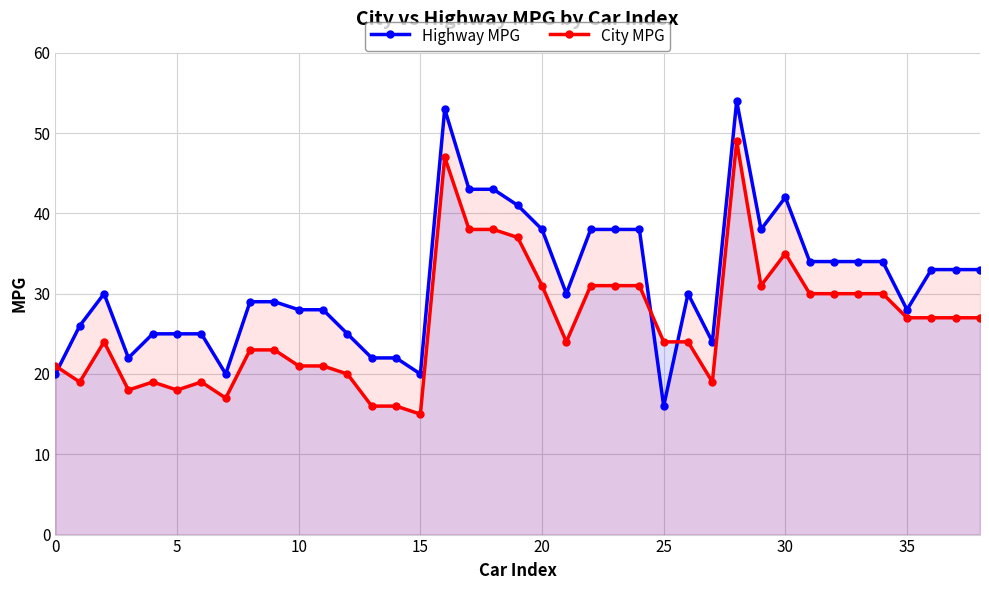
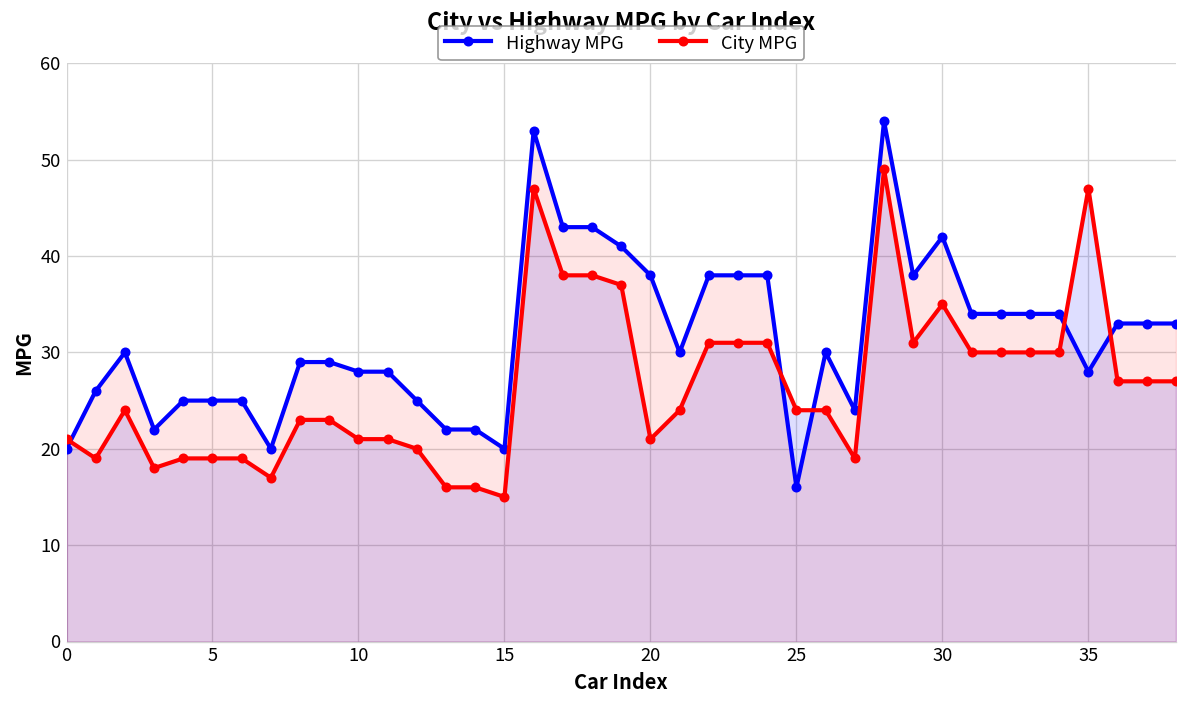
City MPG, 5: 18 -> 19
City MPG, 20: 31 -> 21
City MPG, 35: 27 -> 47
